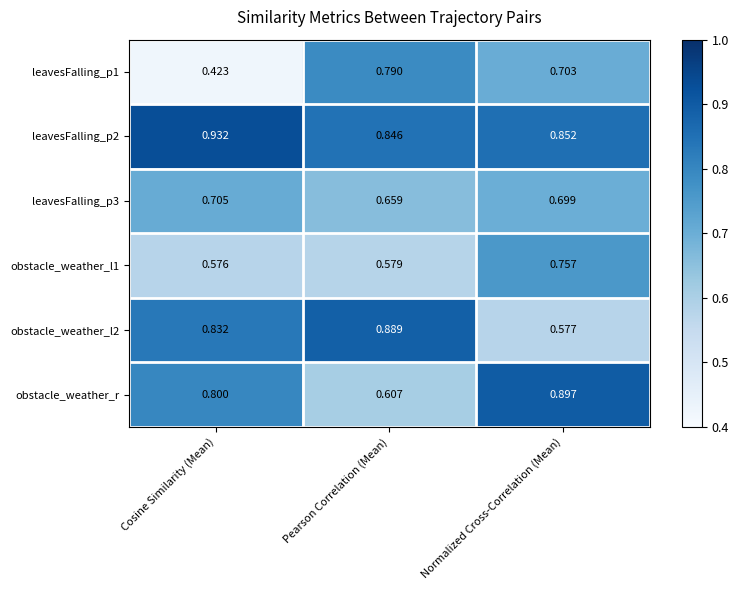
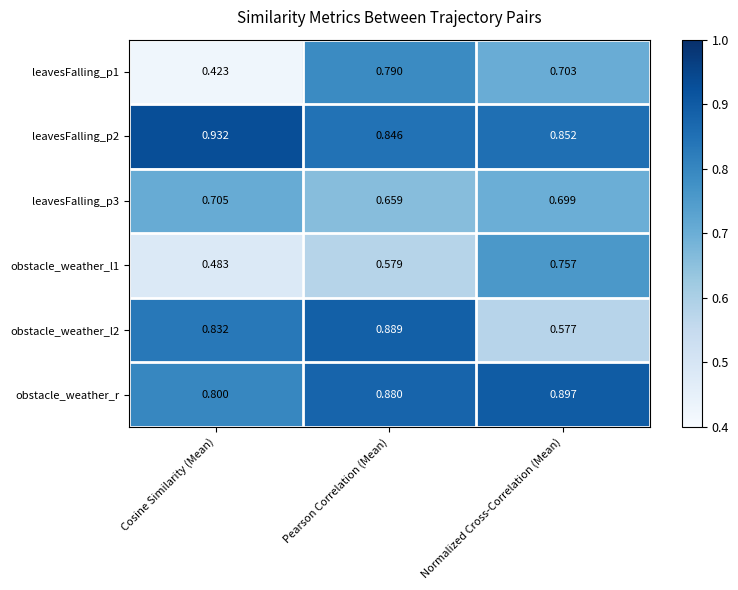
obstacle_weather_l1, Cosine Similarity (Mean): 0.576 -> 0.483
obstacle_weather_r, Pearson Correlation (Mean): 0.607 -> 0.880
